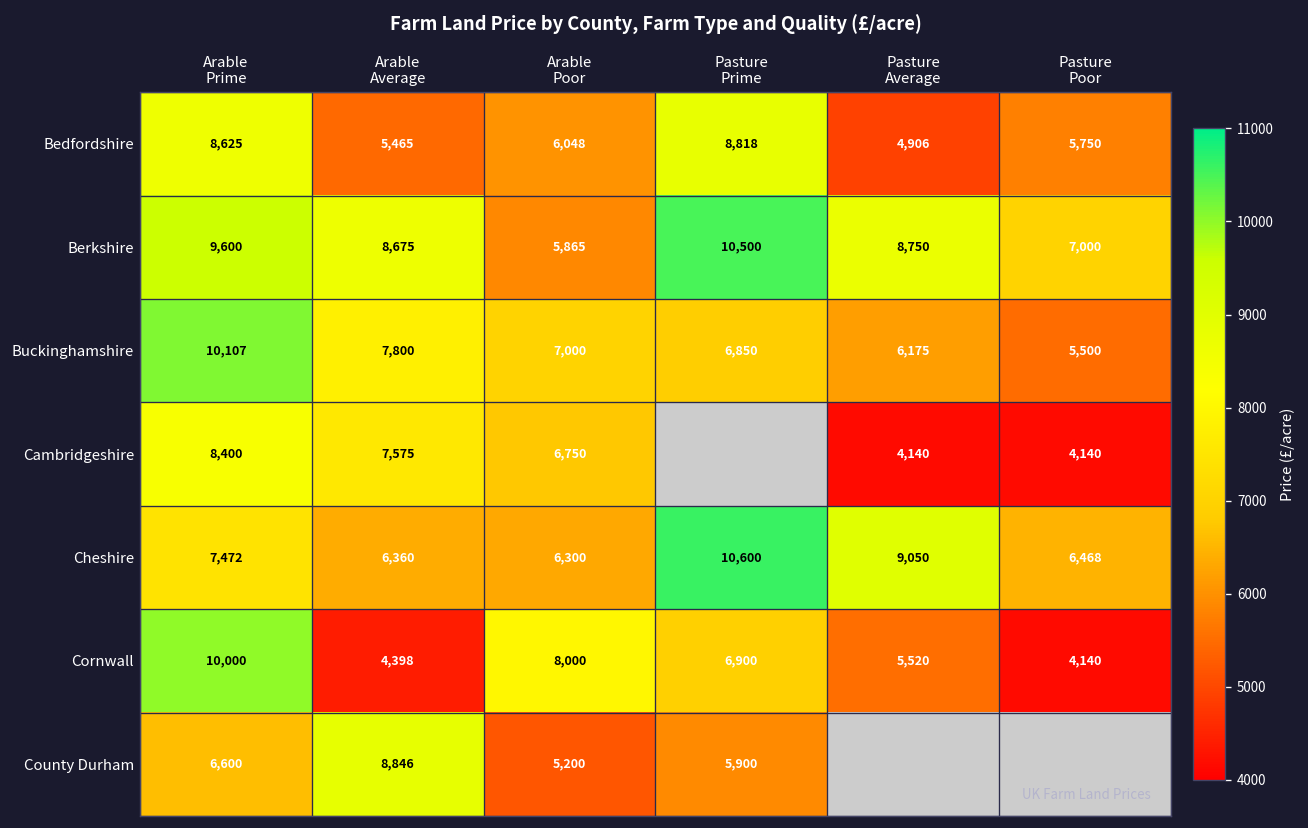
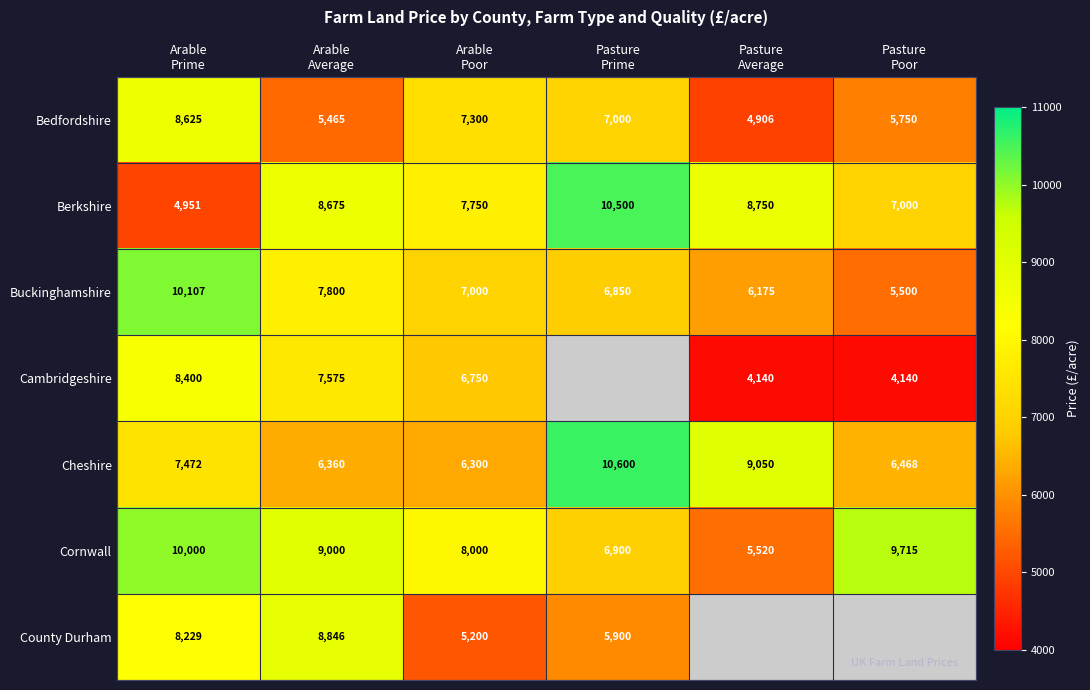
Bedfordshire, Arable Poor: 6,048 -> 7,300
Bedfordshire, Pasture Prime: 8,818 -> 7,000
Berkshire, Arable Prime: 9,600 -> 4,951
Berkshire, Arable Poor: 5,865 -> 7,750
Cornwall, Arable Average: 4,398 -> 9,000
Cornwall, Pasture Poor: 4,140 -> 9,715
County Durham, Arable Prime: 6,600 -> 8,229
